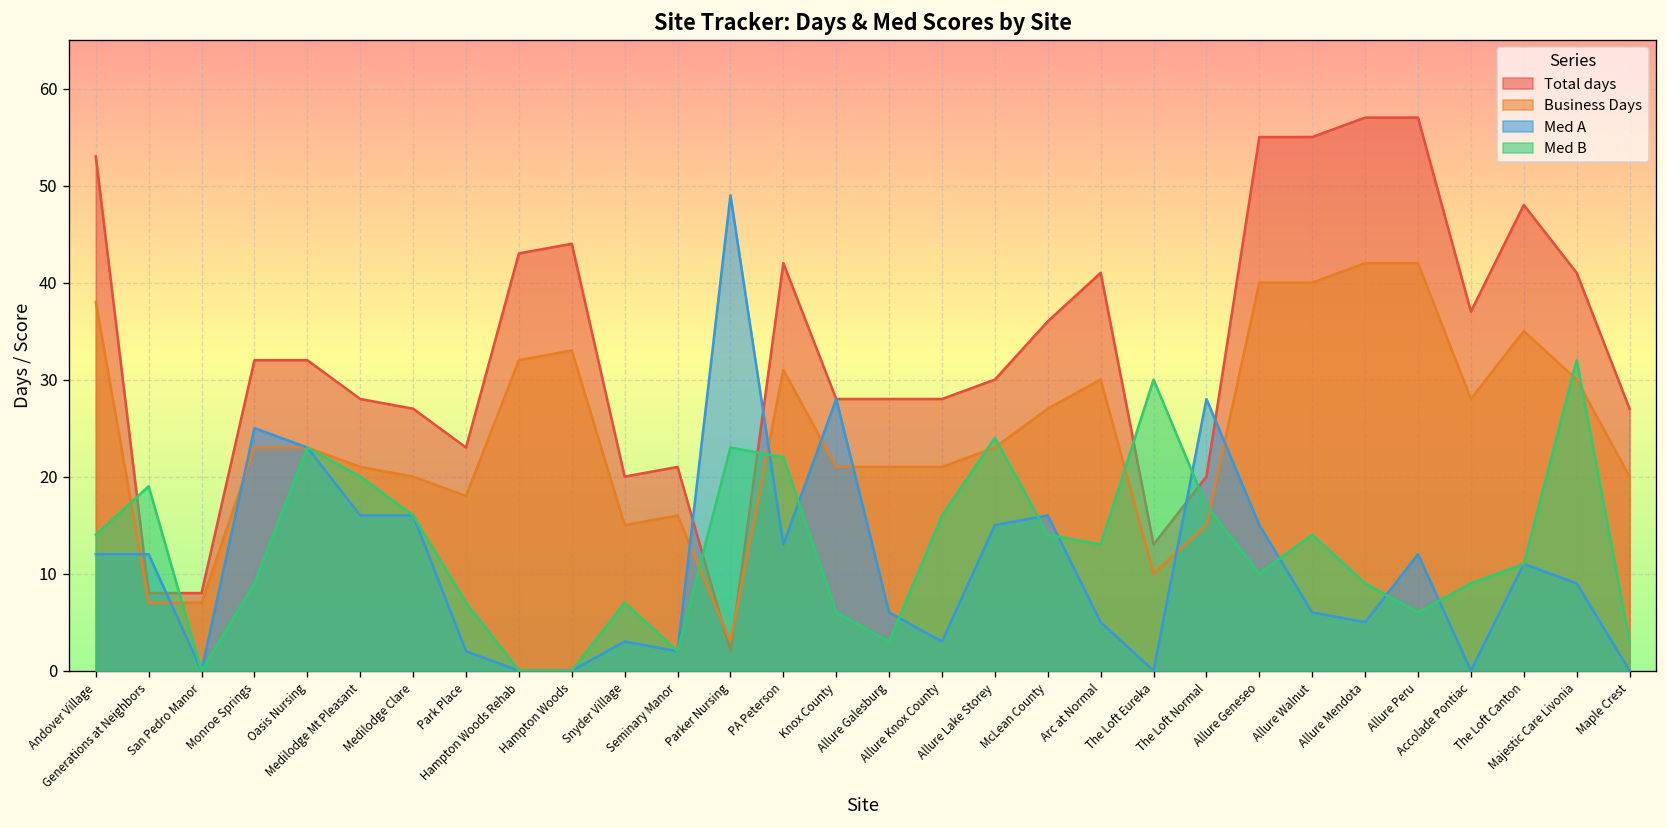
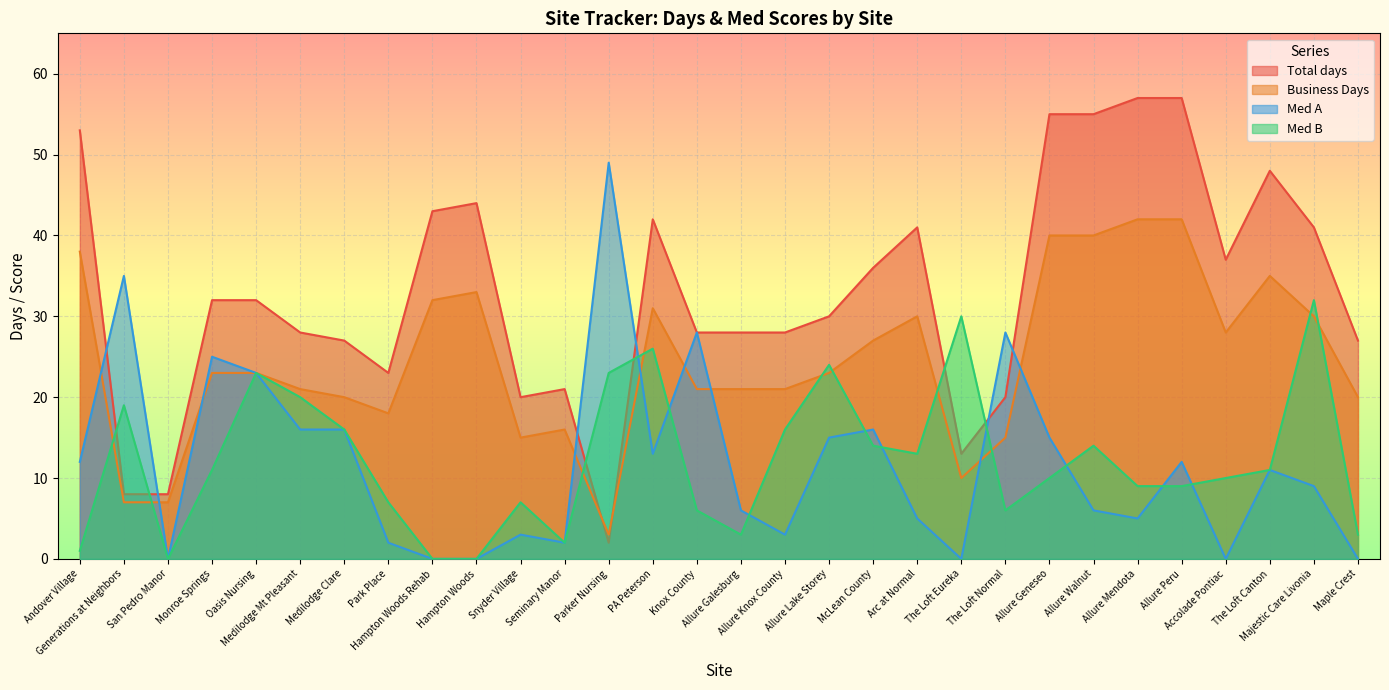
Med B, Andover Village: 14 -> 1
Med A, Generations at Neighbors: 12 -> 35
Med B, Monroe Springs: 9 -> 11
Med B, PA Peterson: 22 -> 26
Med B, The Loft Normal: 17 -> 6
Med B, Allure Peru: 6 -> 9
Med B, Accolade Pontiac: 9 -> 10
